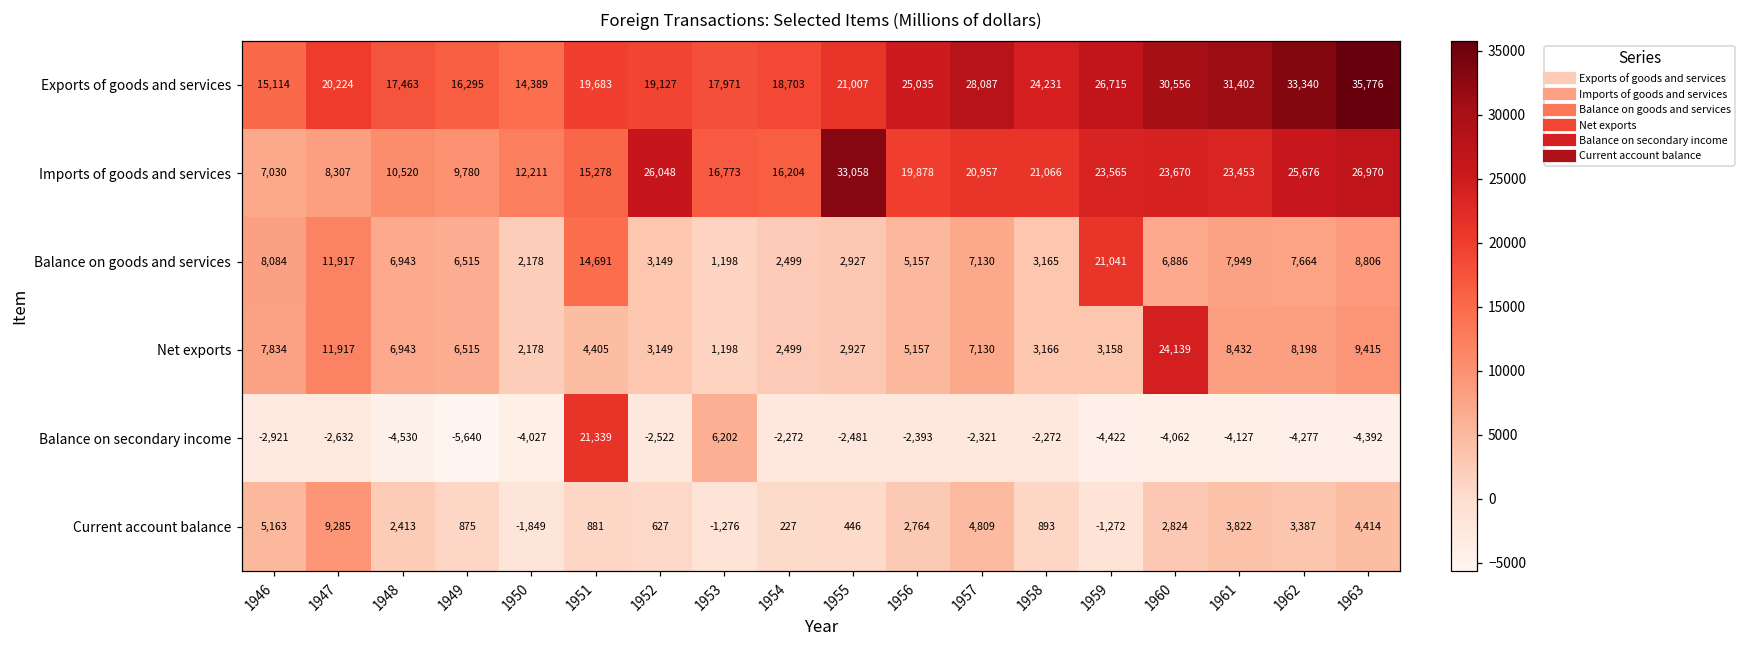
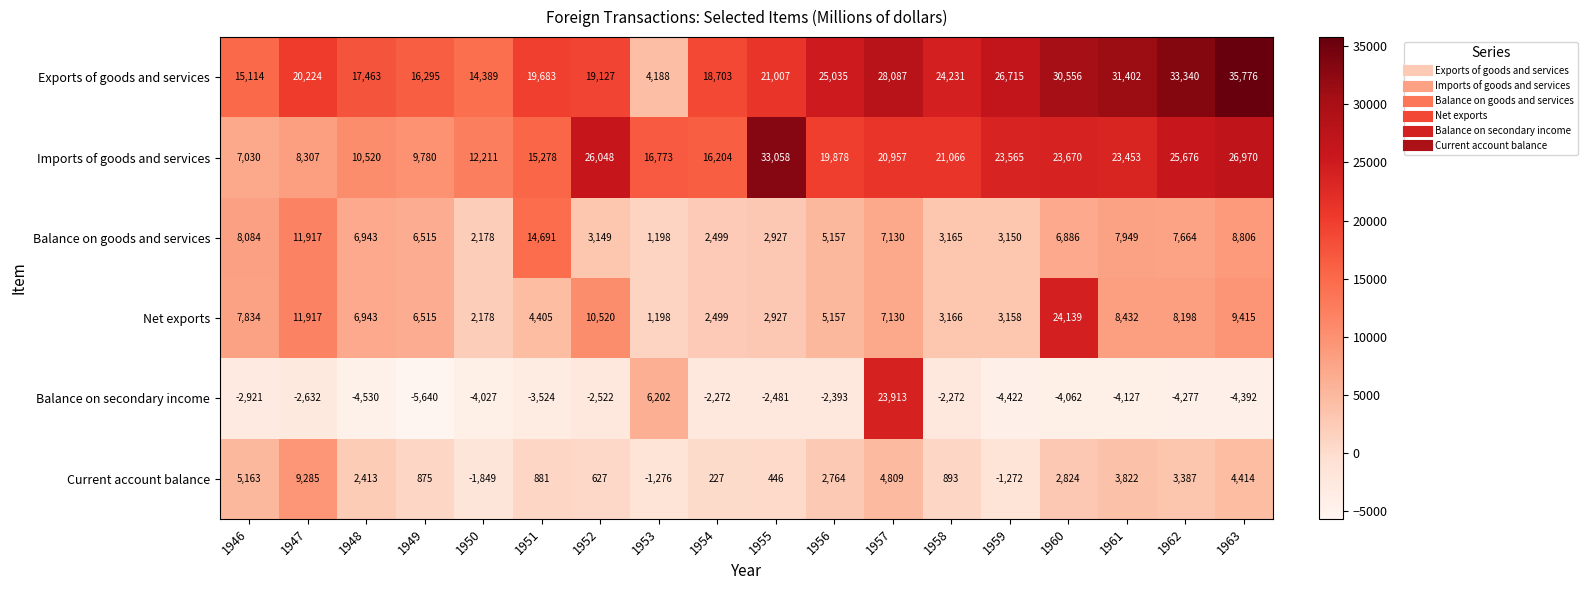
Exports of goods and services, 1953: 17,971 -> 4,188
Balance on goods and services, 1959: 21,041 -> 3,150
Net exports, 1952: 3,149 -> 10,520
Balance on secondary income, 1951: 21,339 -> -3,524
Balance on secondary income, 1957: -2,321 -> 23,913
